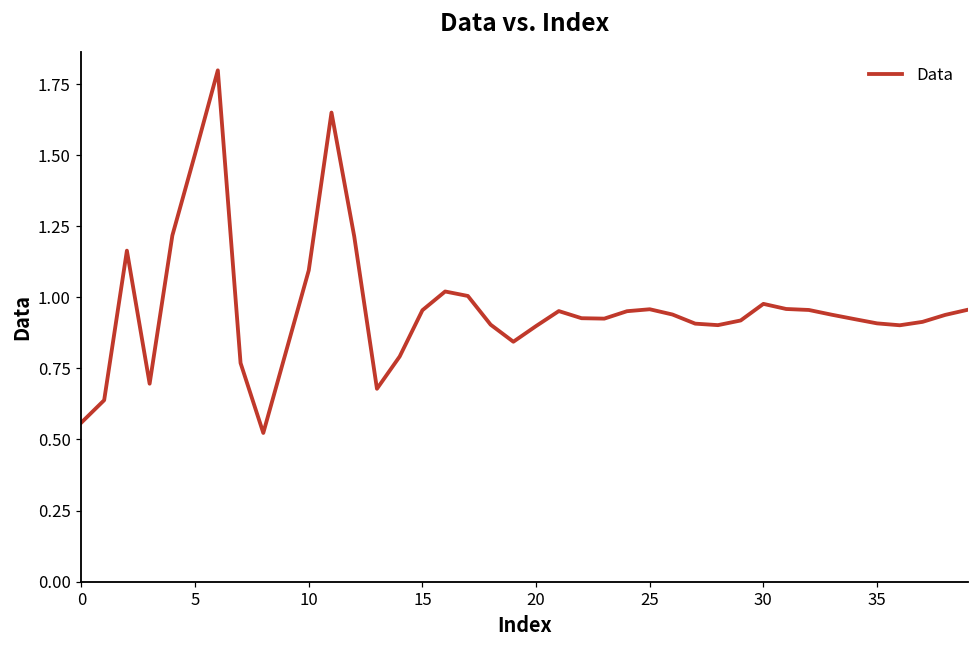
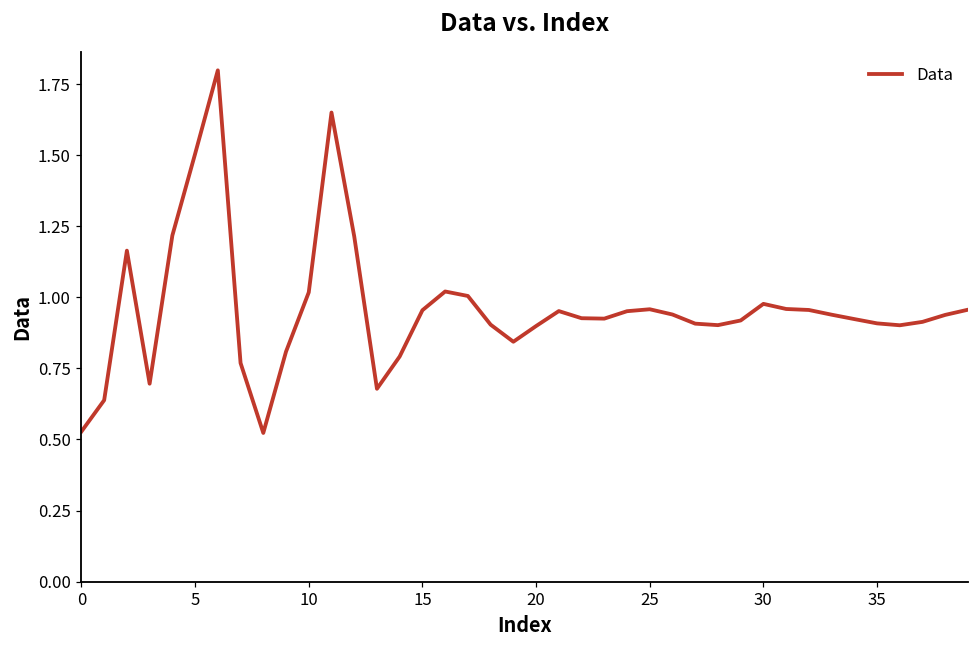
0: 0.56 -> 0.53
10: 1.09 -> 1.02
